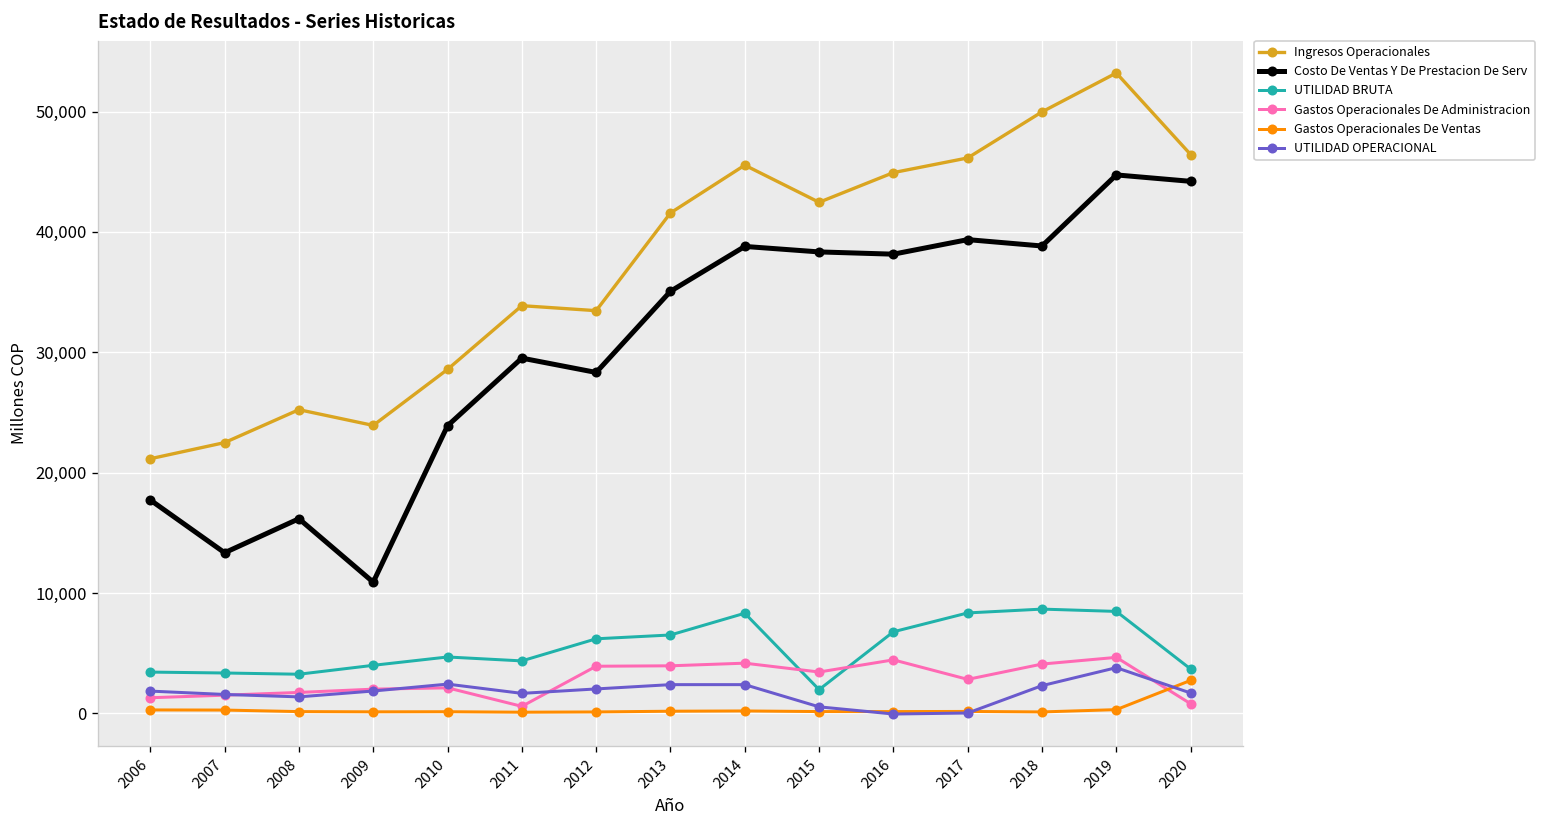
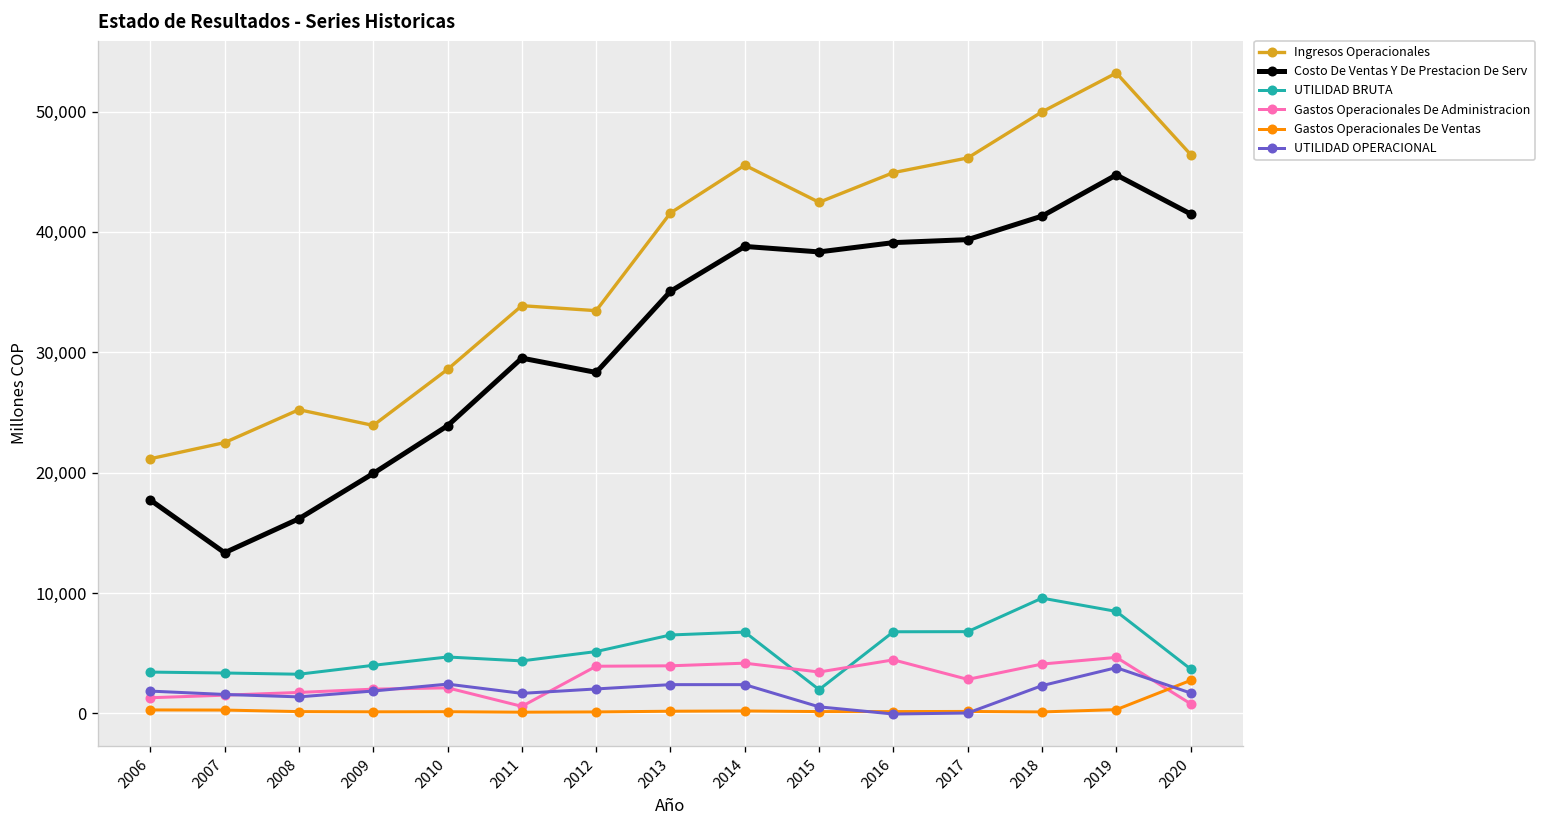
Costo De Ventas Y De Prestacion De Serv, 2009: 10,900 -> 19,900
UTILIDAD BRUTA, 2012: 6,200 -> 5,100
UTILIDAD BRUTA, 2014: 8,300 -> 6,800
Costo De Ventas Y De Prestacion De Serv, 2016: 38,100 -> 39,100
UTILIDAD BRUTA, 2017: 8,300 -> 6,800
Costo De Ventas Y De Prestacion De Serv, 2018: 38,800 -> 41,300
UTILIDAD BRUTA, 2018: 8,700 -> 9,600
Costo De Ventas Y De Prestacion De Serv, 2020: 44,200 -> 41,500
